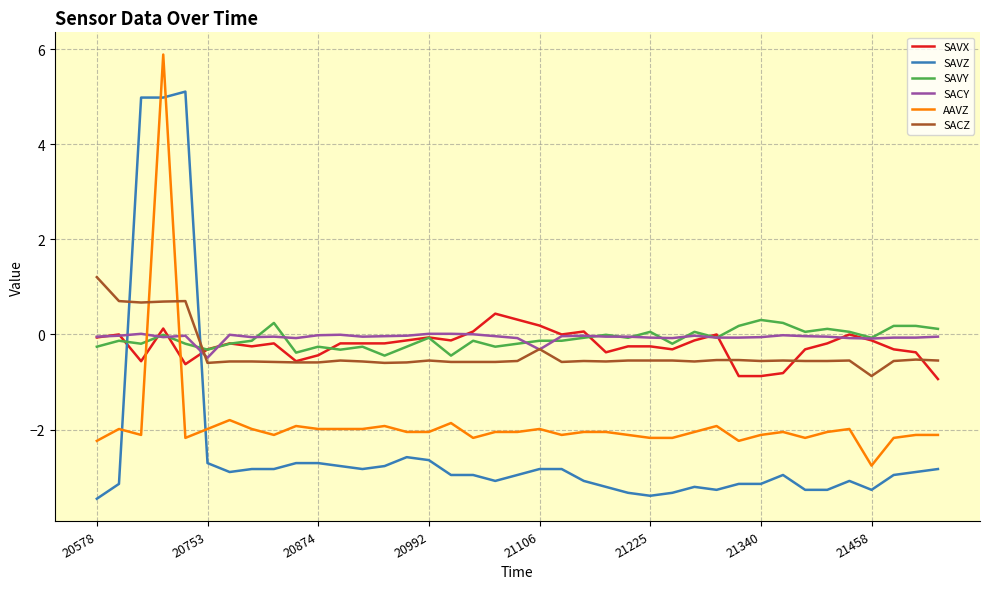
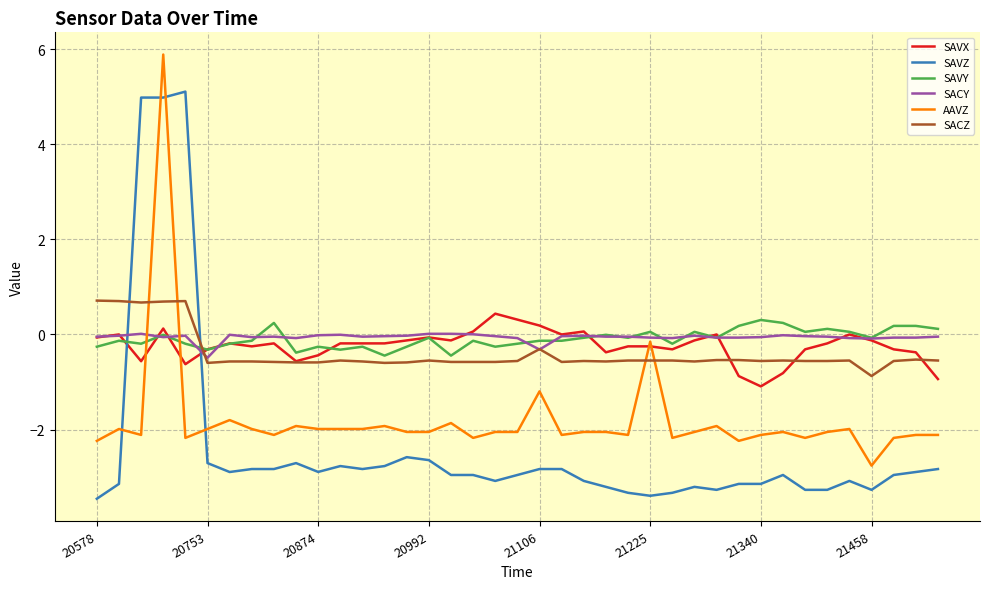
SACZ, 20578: 1.2 -> 0.7
SAVZ, 20874: -2.7 -> -2.9
AAVZ, 21106: -2.0 -> -1.2
AAVZ, 21225: -2.2 -> -0.2
SAVX, 21340: -0.9 -> -1.1
